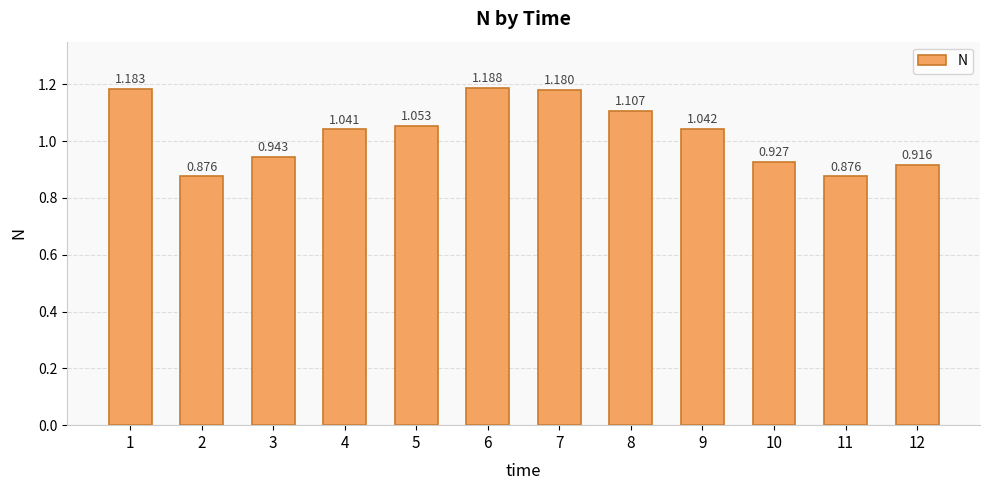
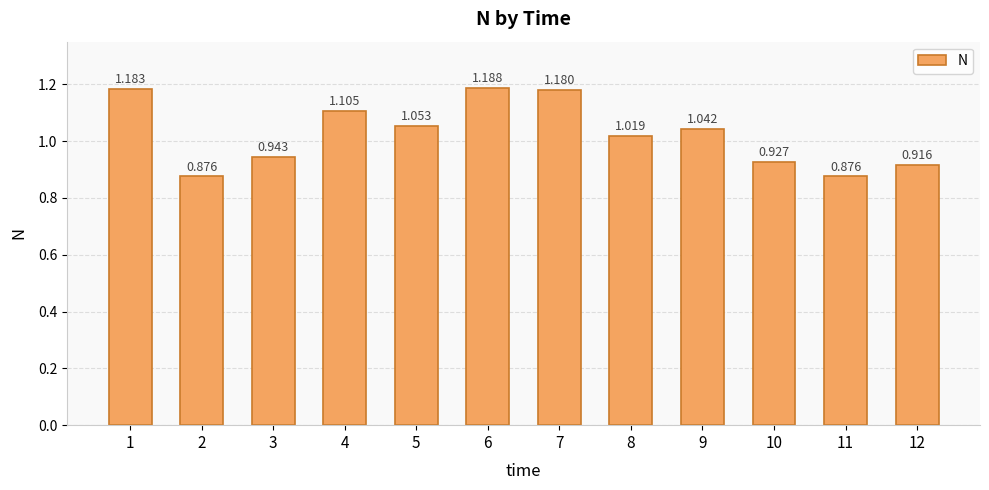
4: 1.041 -> 1.105
8: 1.107 -> 1.019
